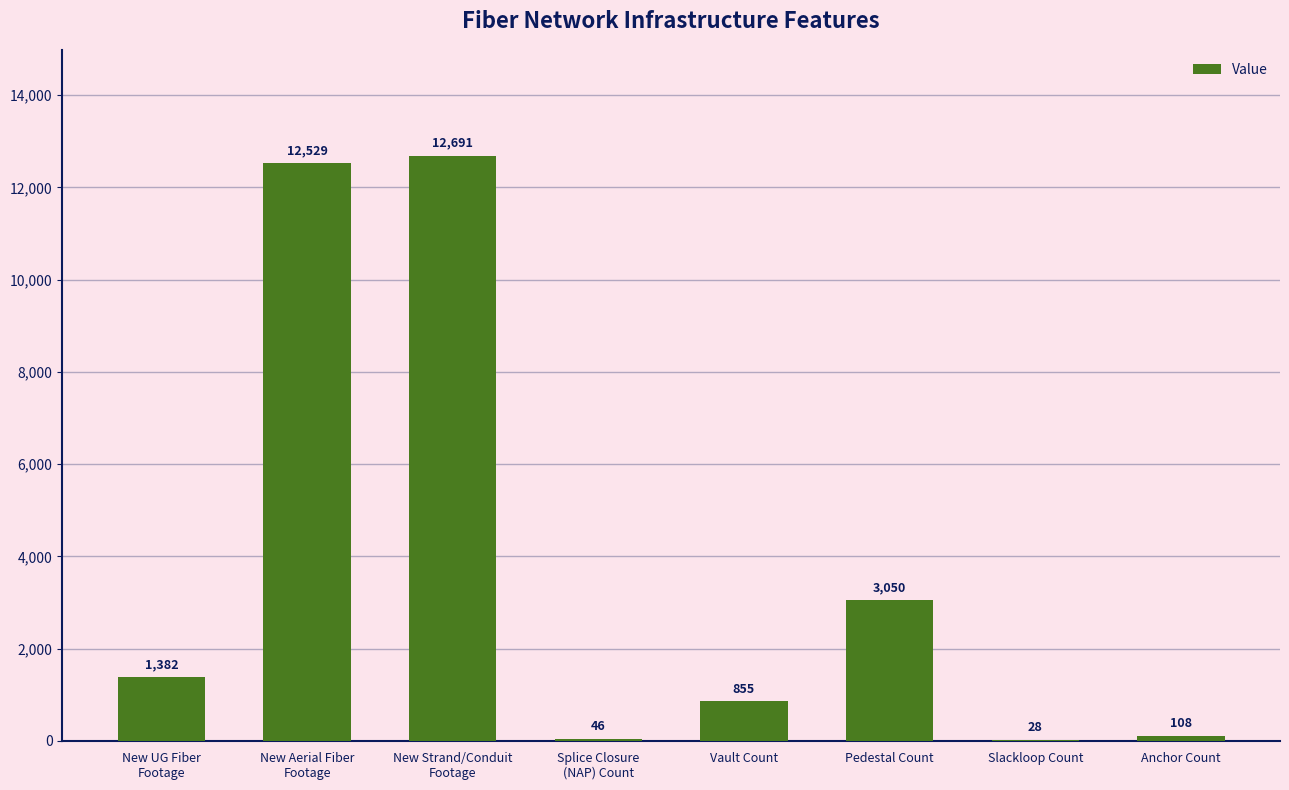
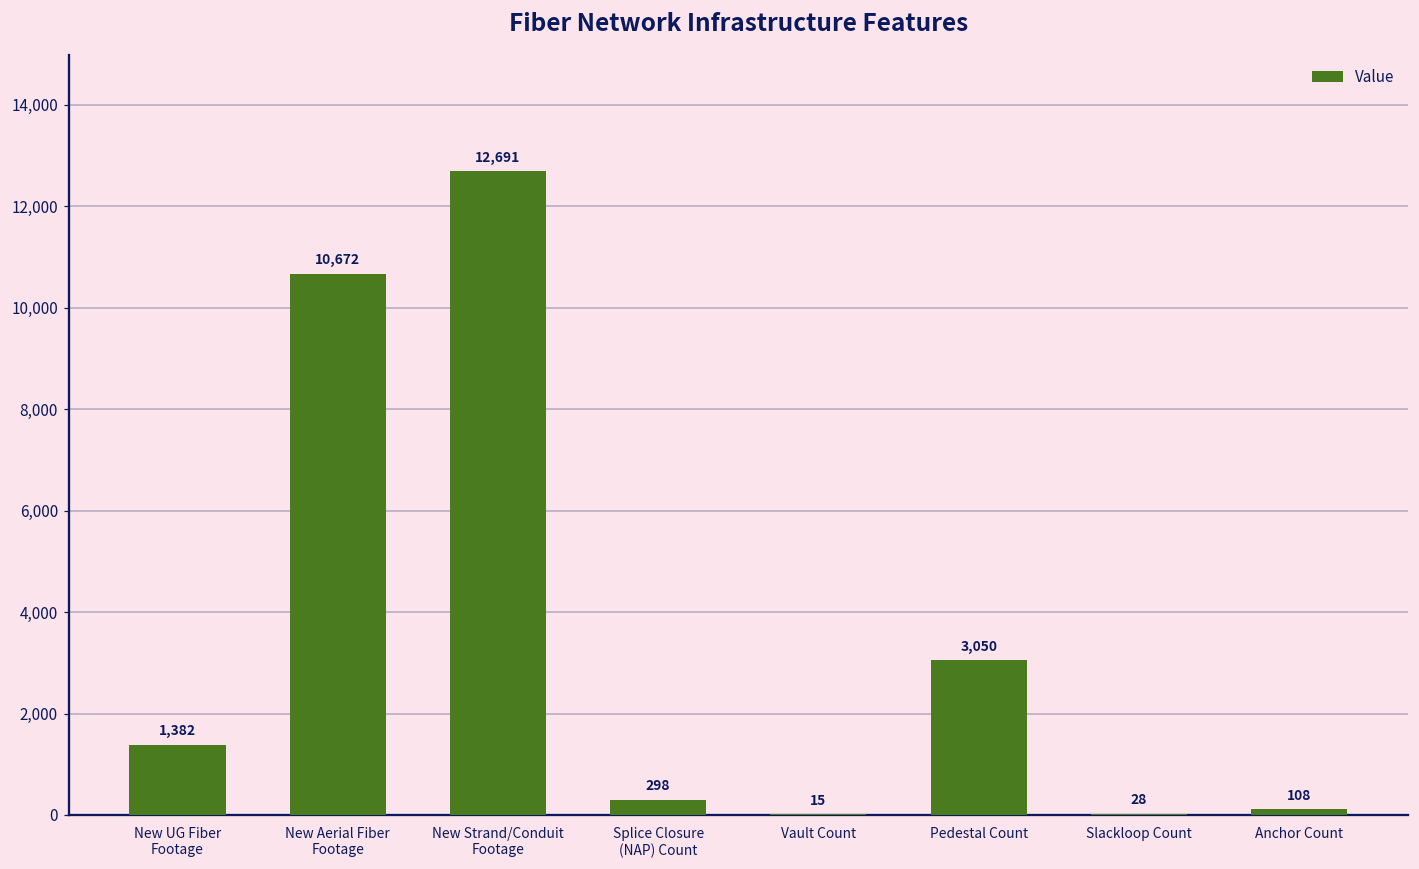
New Aerial Fiber Footage: 12,529 -> 10,672
Splice Closure (NAP) Count: 46 -> 298
Vault Count: 855 -> 15
